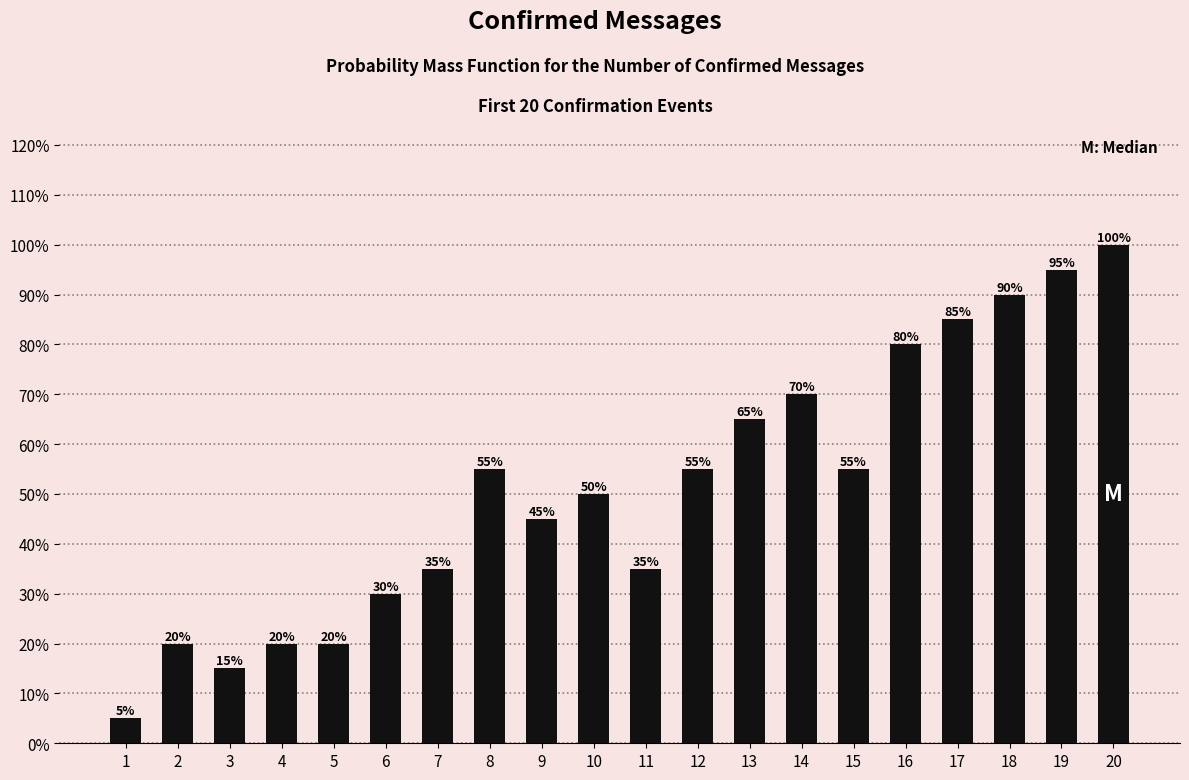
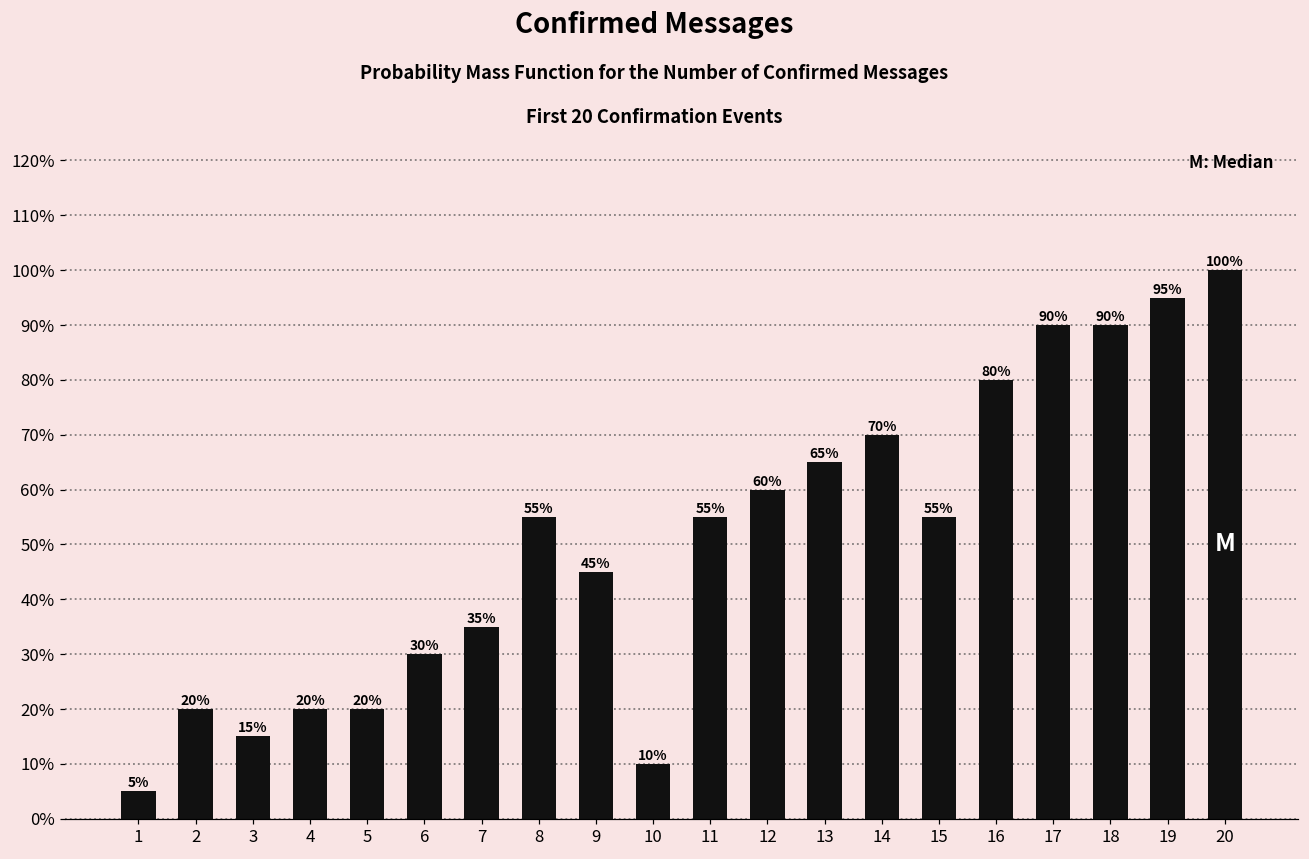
10: 50% -> 10%
11: 35% -> 55%
12: 55% -> 60%
17: 85% -> 90%
